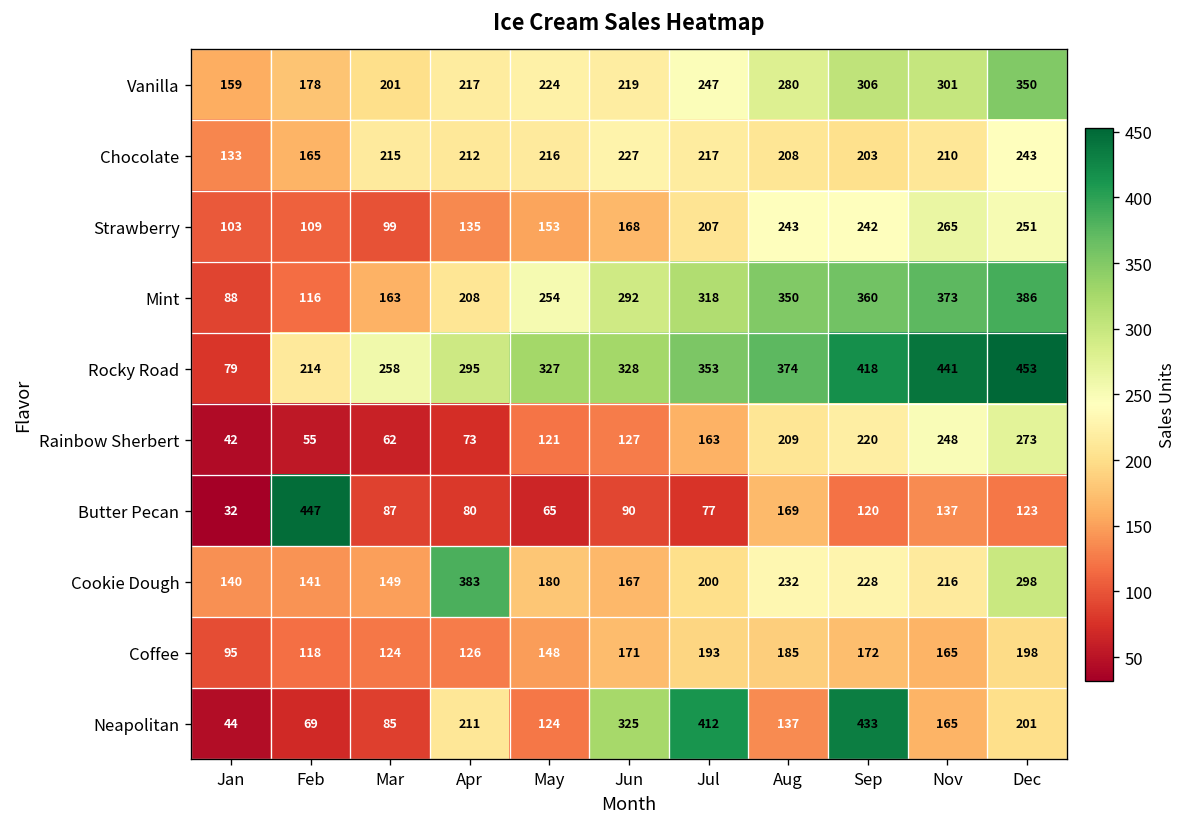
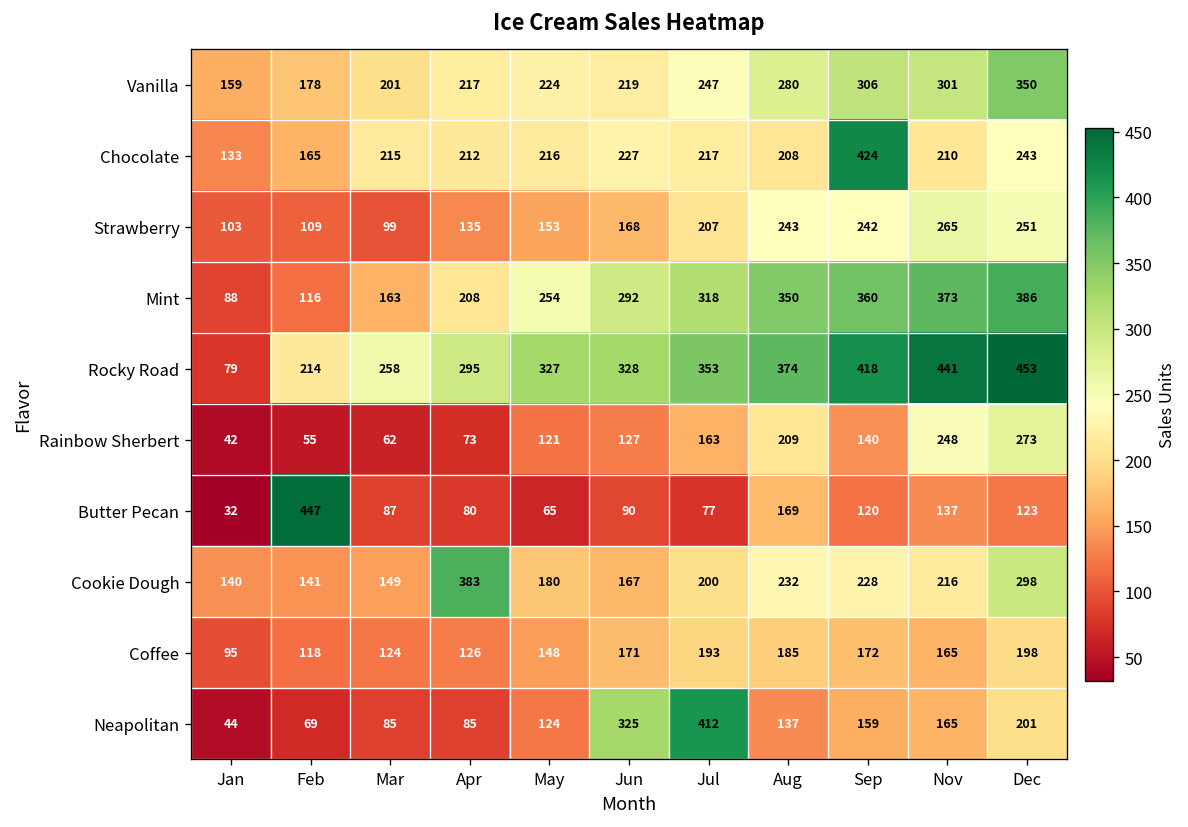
Chocolate, Sep: 203 -> 424
Rainbow Sherbert, Sep: 220 -> 140
Neapolitan, Apr: 211 -> 85
Neapolitan, Sep: 433 -> 159
